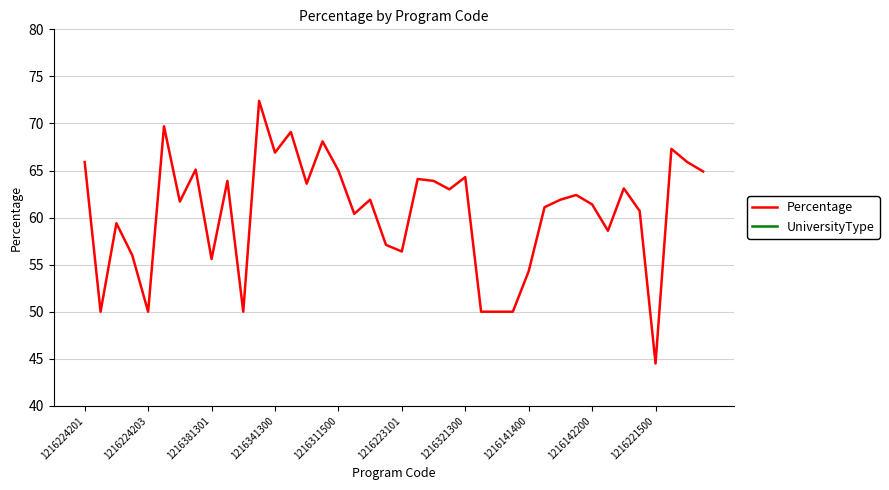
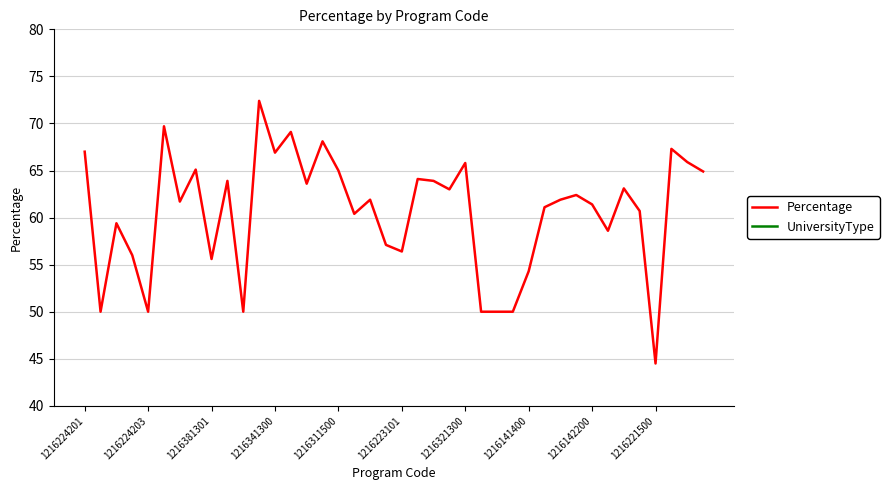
Percentage, 1216224201: 66 -> 67
Percentage, 1216321300: 64 -> 66
